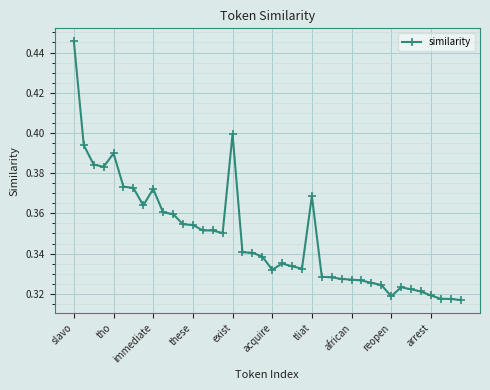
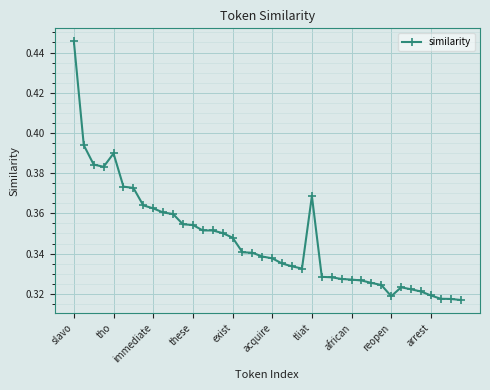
immediate: 0.372 -> 0.363
exist: 0.399 -> 0.348
acquire: 0.332 -> 0.338
